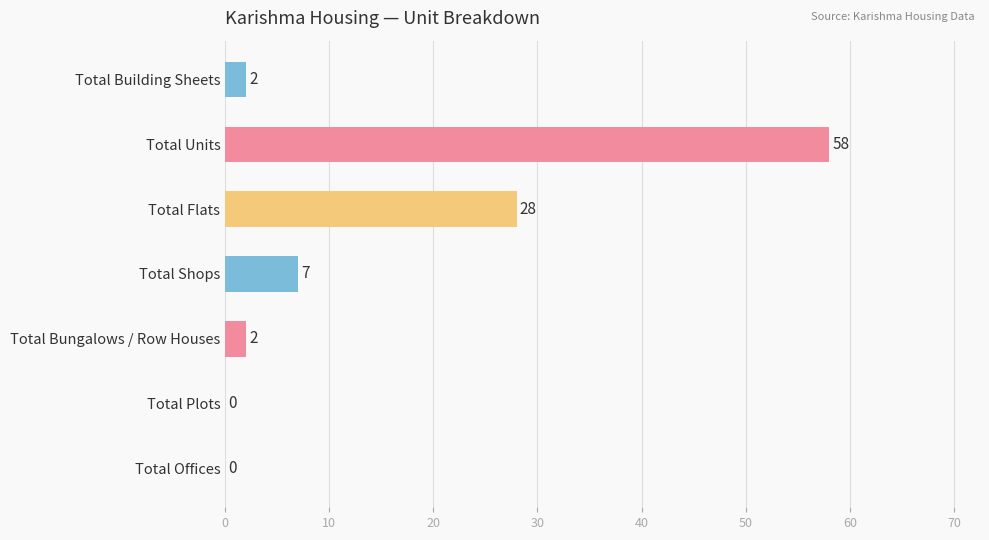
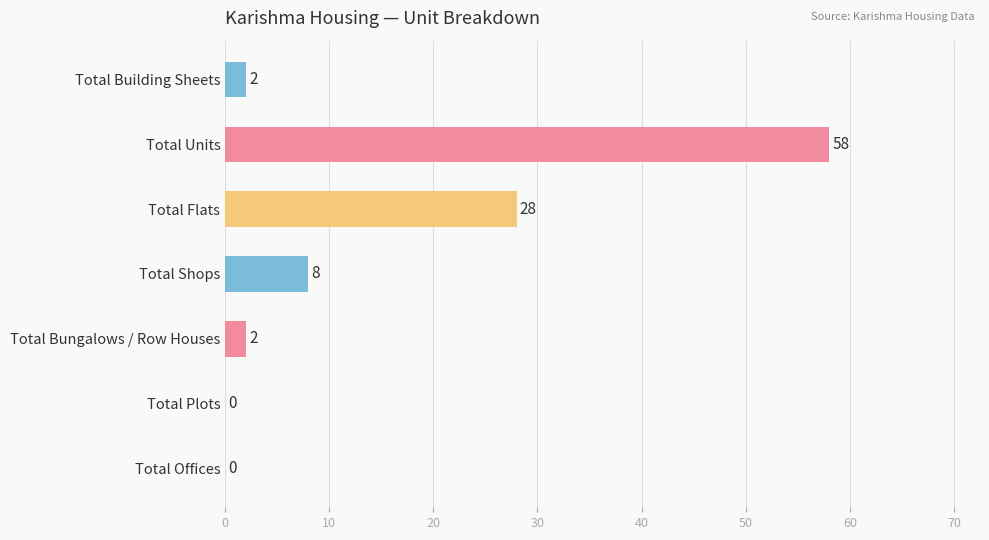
Total Shops: 7 -> 8
